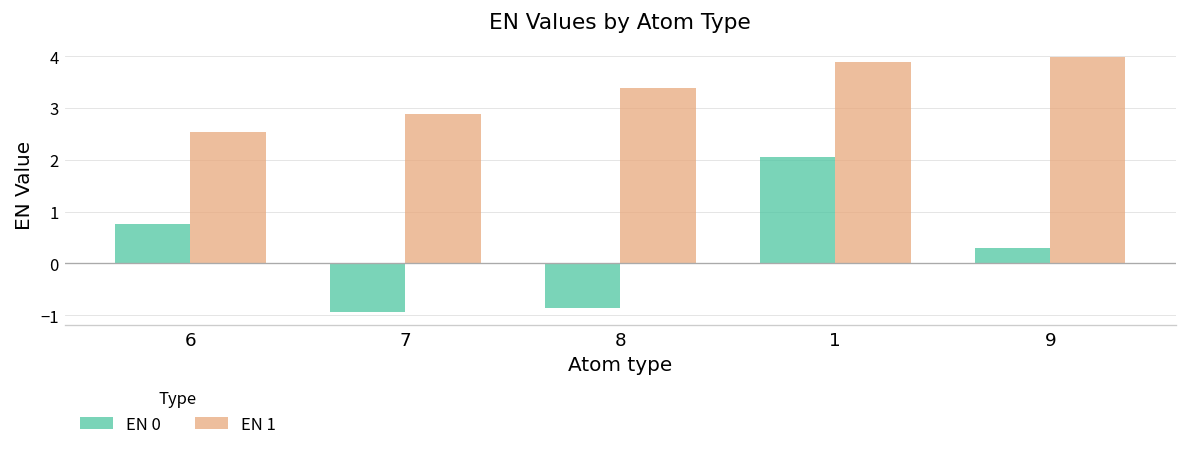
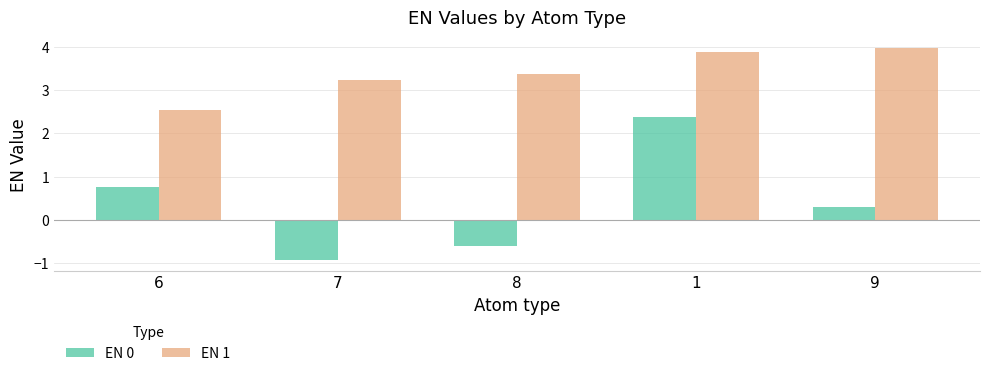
EN 1, 7: 2.9 -> 3.2
EN 0, 8: -0.9 -> -0.6
EN 0, 1: 2.1 -> 2.4
